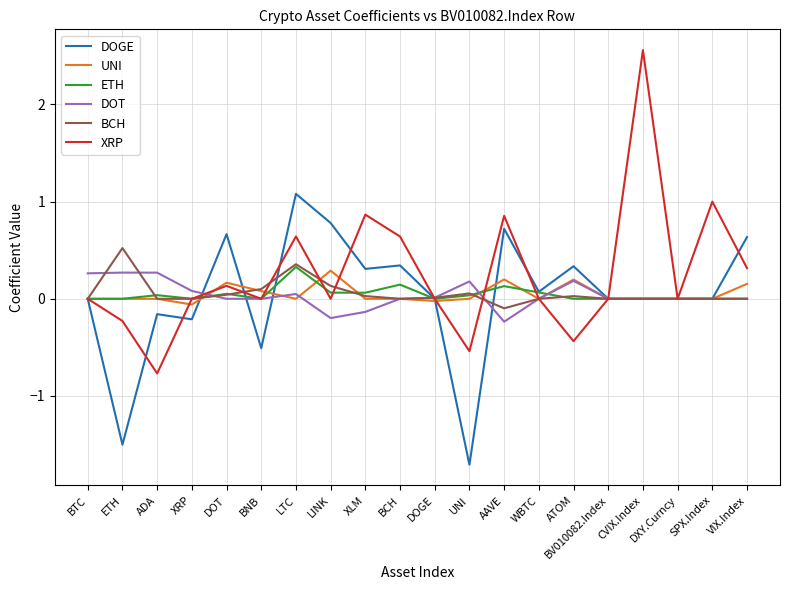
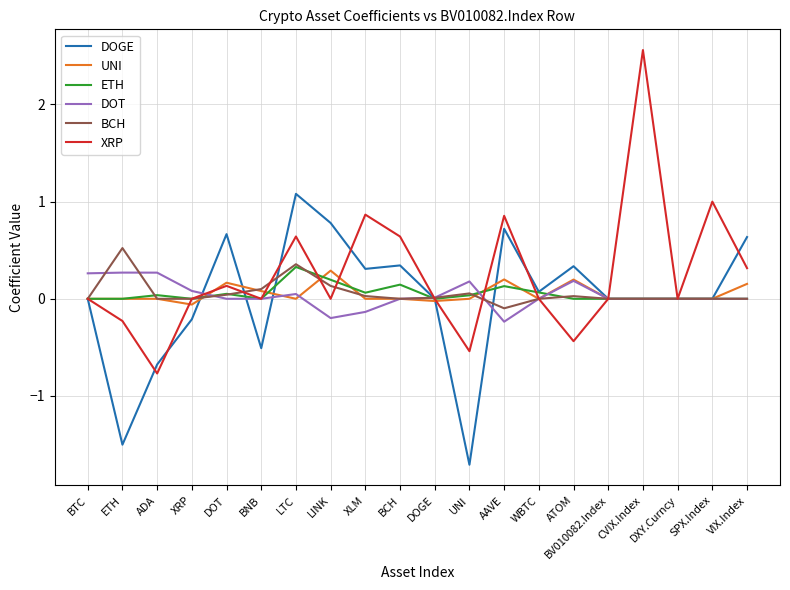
DOGE, ADA: -0.2 -> -0.7
ETH, LINK: 0.1 -> 0.2
